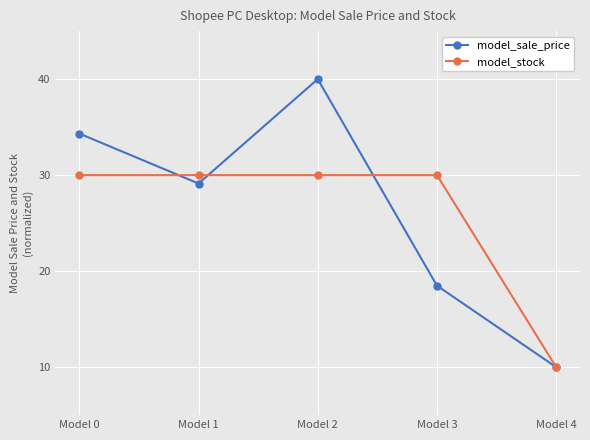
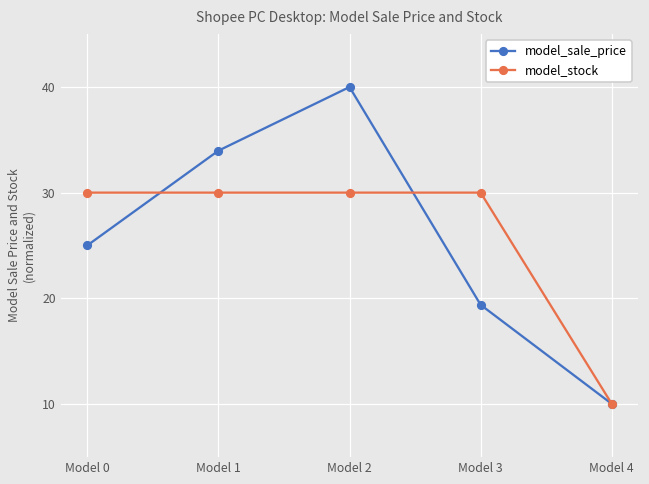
model_sale_price, Model 0: 34 -> 25
model_sale_price, Model 1: 29 -> 34
model_sale_price, Model 3: 18 -> 19
